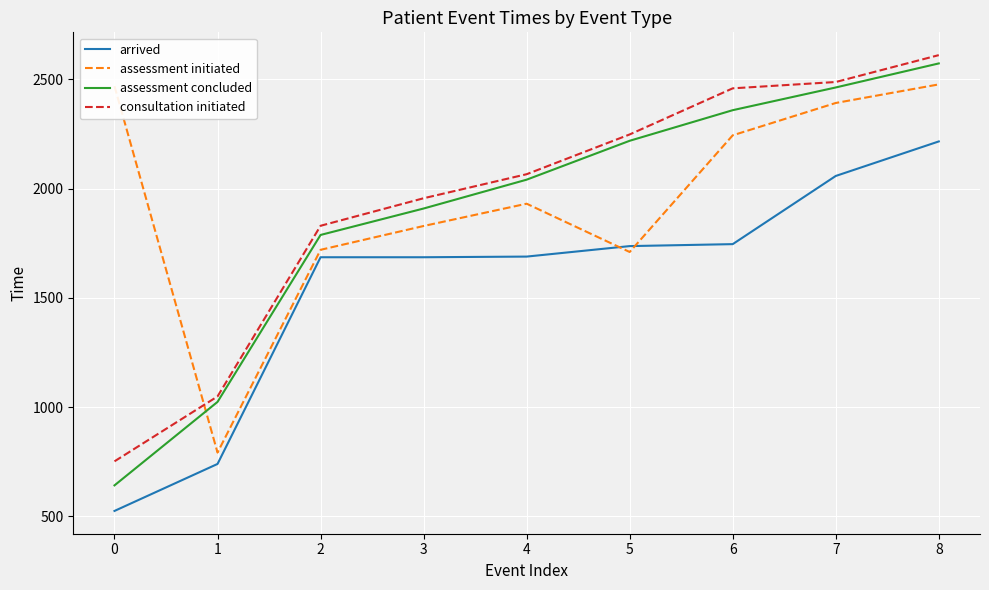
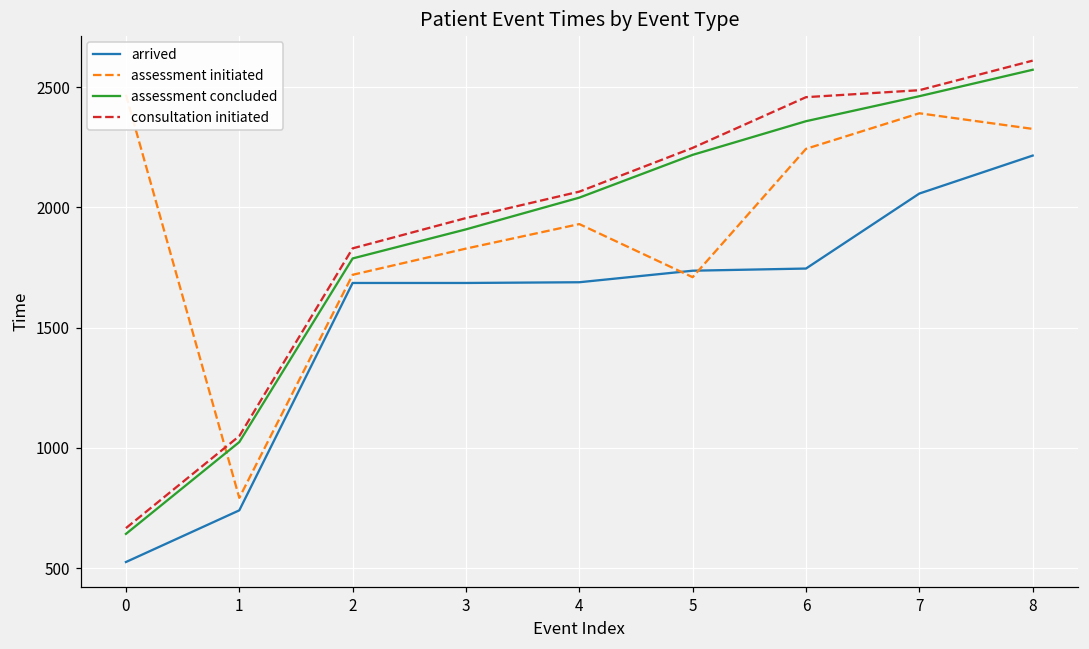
consultation initiated, 0: 750 -> 670
assessment initiated, 8: 2480 -> 2330
